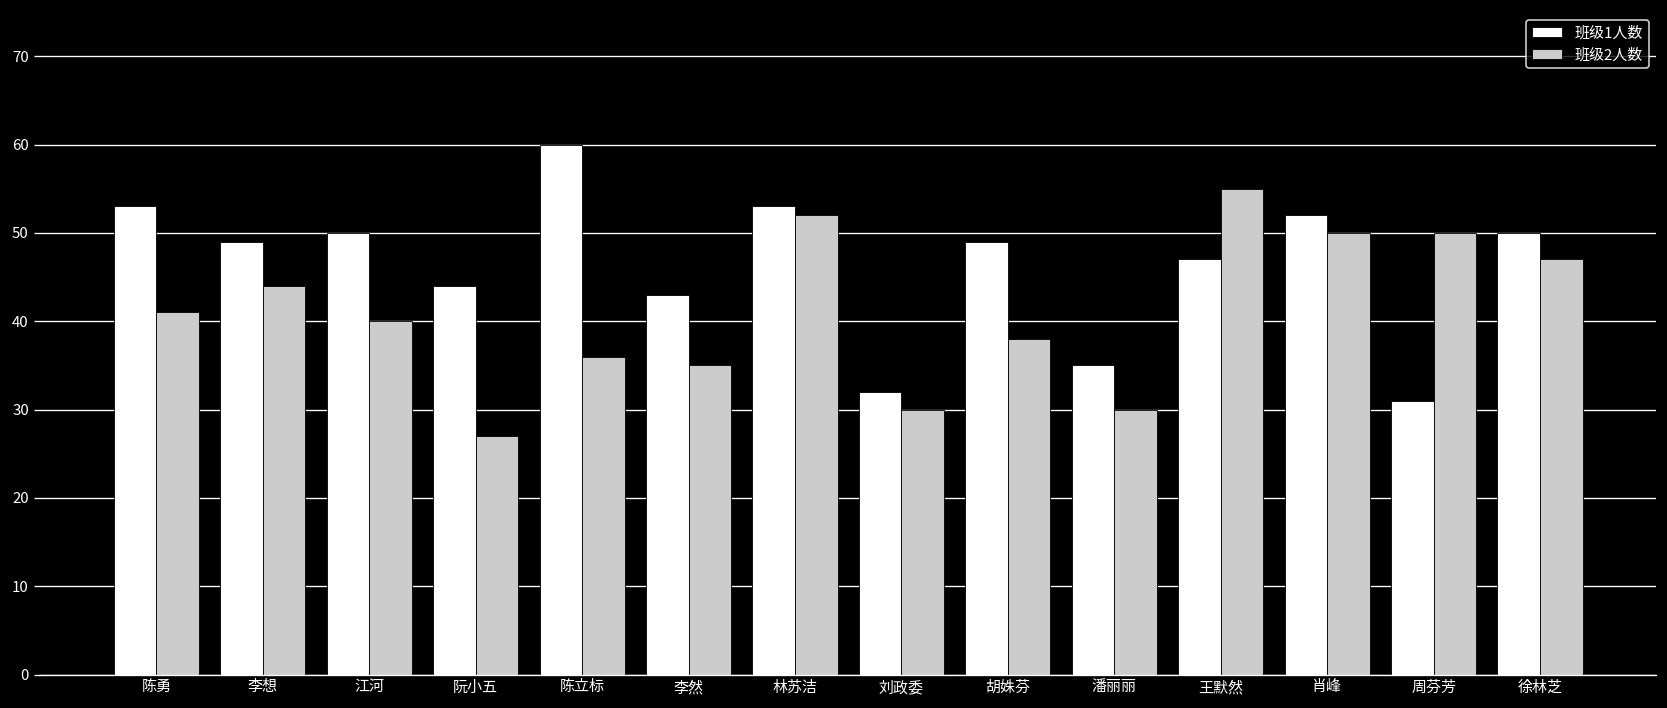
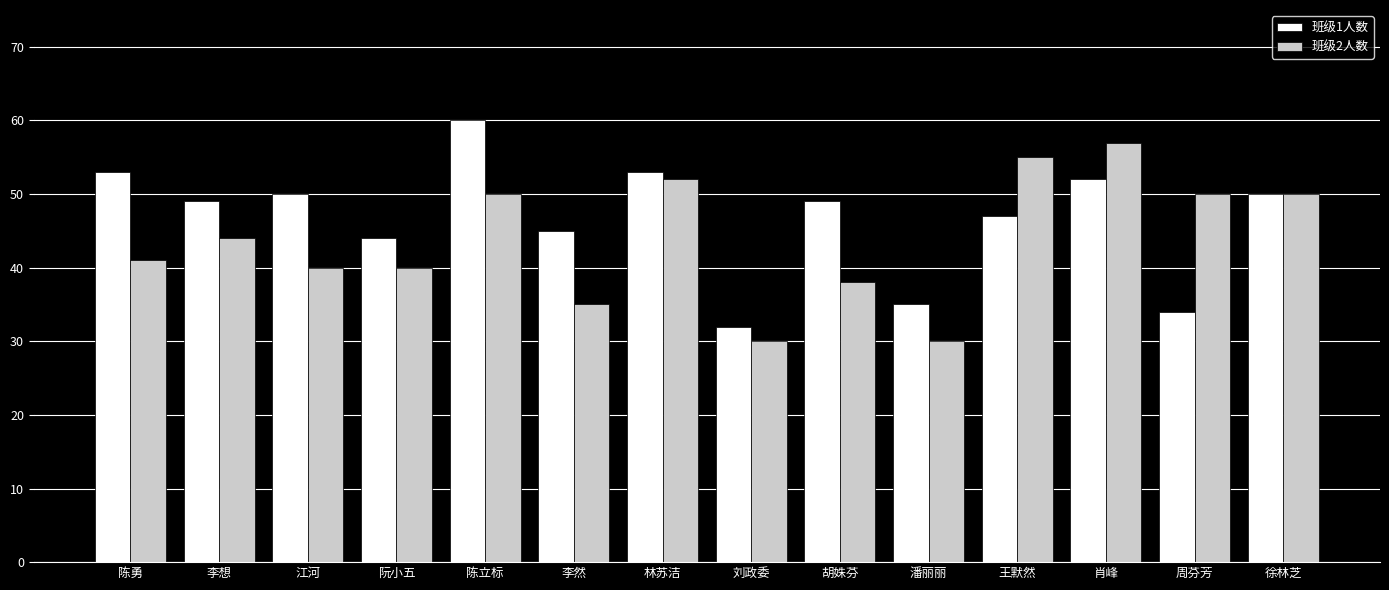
班级2人数, 阮小五: 27 -> 40
班级2人数, 陈立标: 36 -> 50
班级1人数, 李然: 43 -> 45
班级2人数, 肖峰: 50 -> 57
班级1人数, 周芬芳: 31 -> 34
班级2人数, 徐林芝: 47 -> 50
